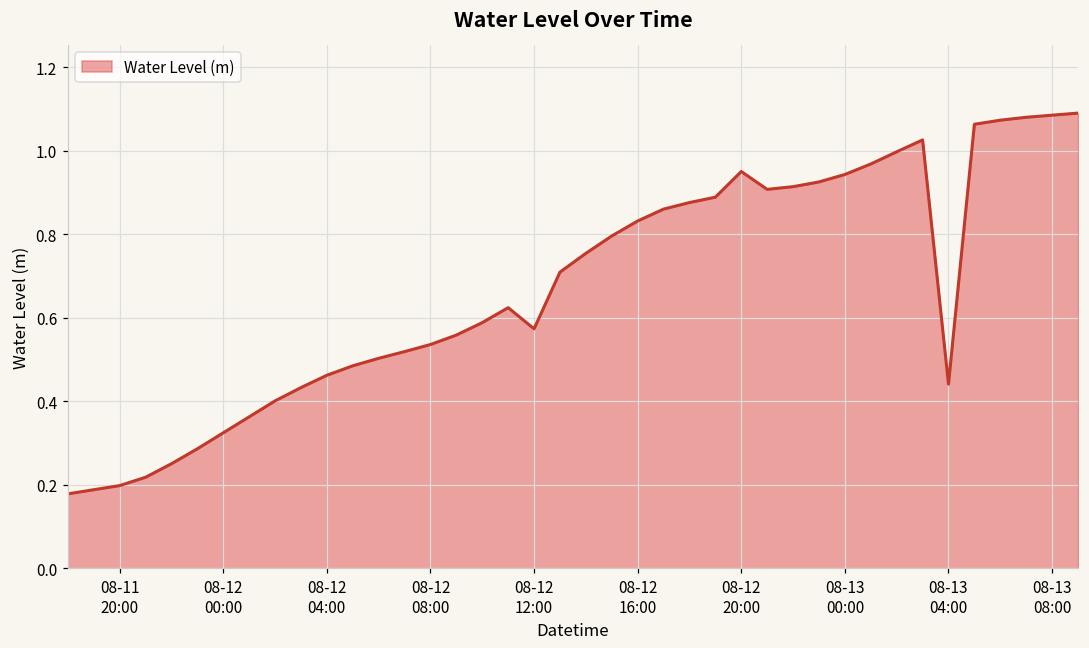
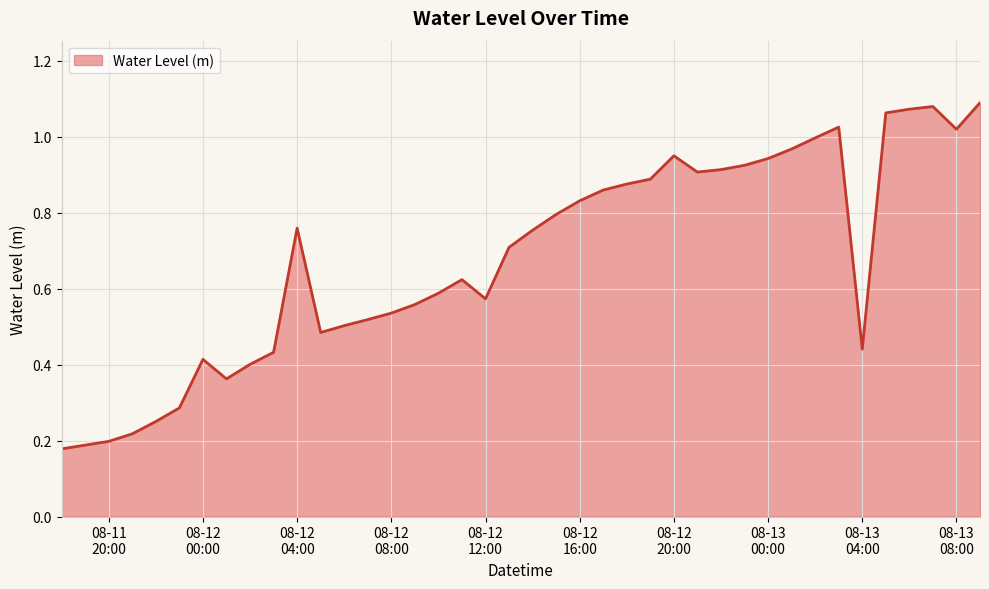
08-12 00:00: 0.32 -> 0.41
08-12 04:00: 0.46 -> 0.76
08-13 08:00: 1.08 -> 1.02
